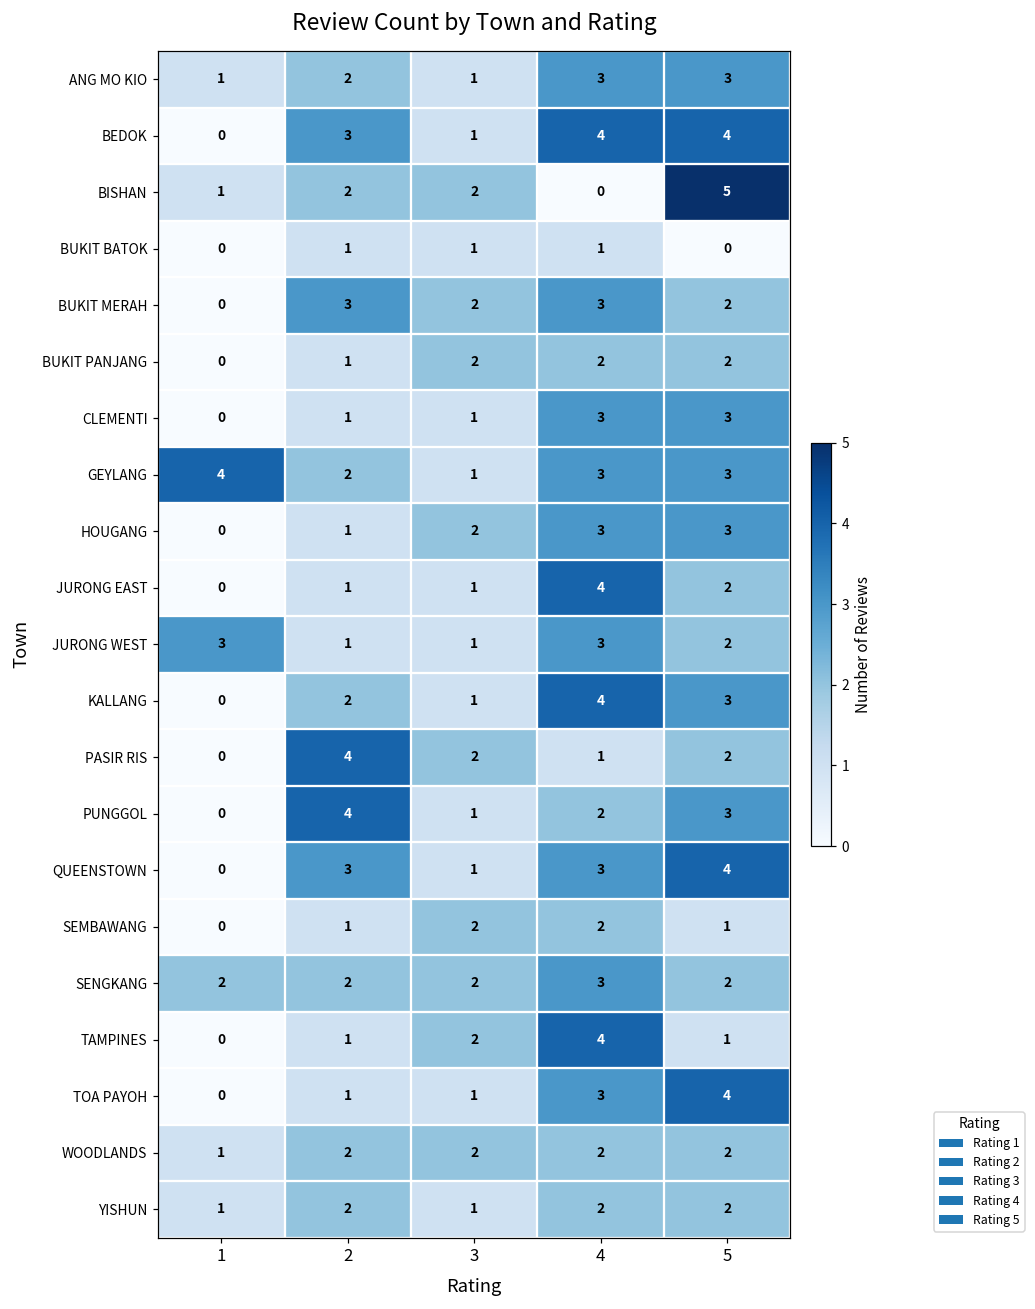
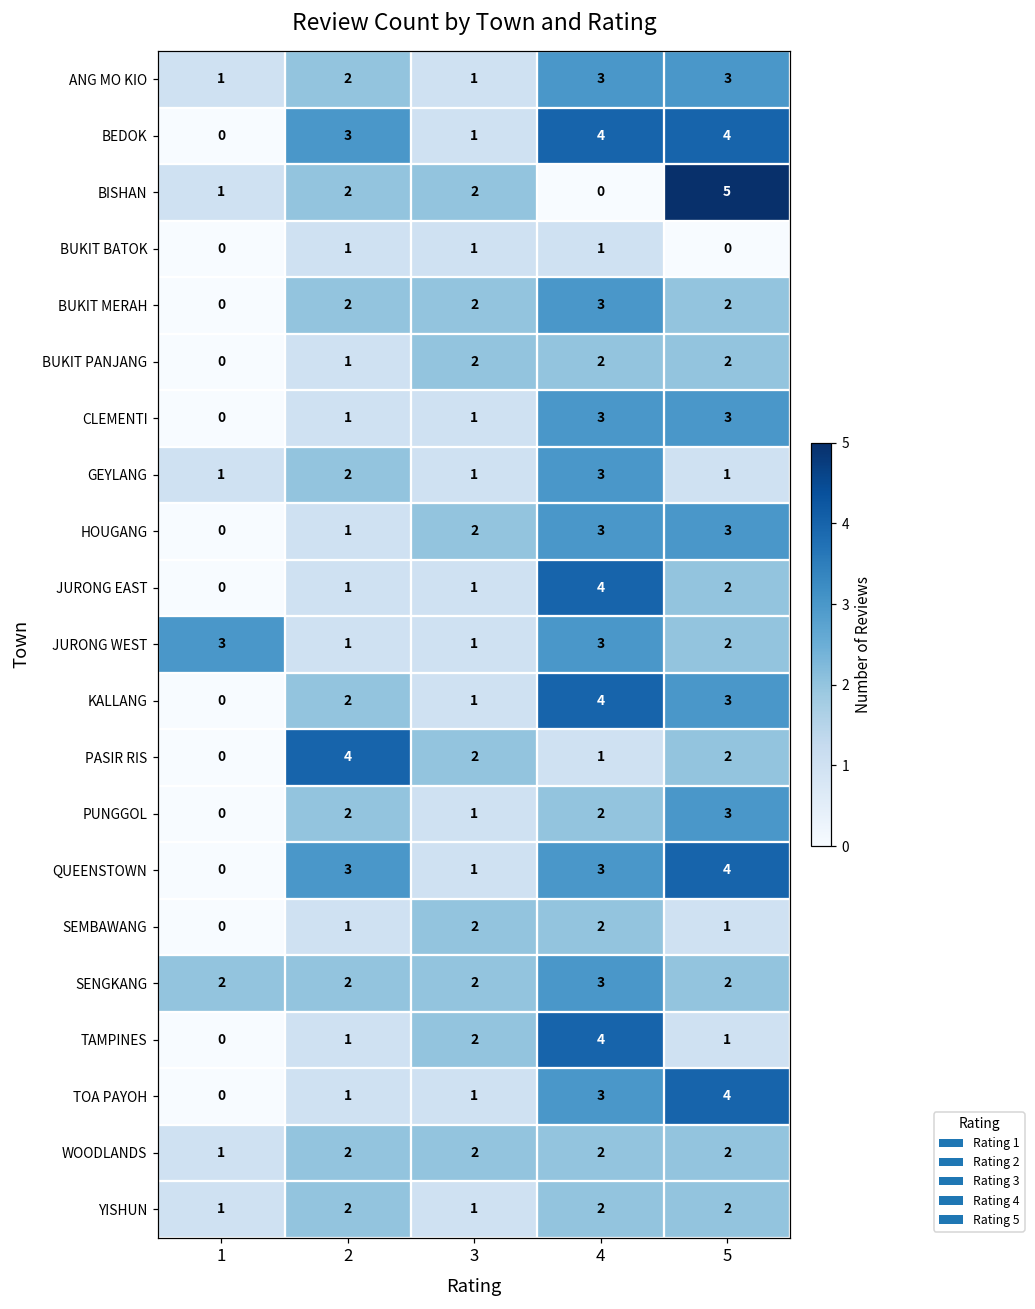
BUKIT MERAH, 2: 3 -> 2
GEYLANG, 1: 4 -> 1
GEYLANG, 5: 3 -> 1
PUNGGOL, 2: 4 -> 2
